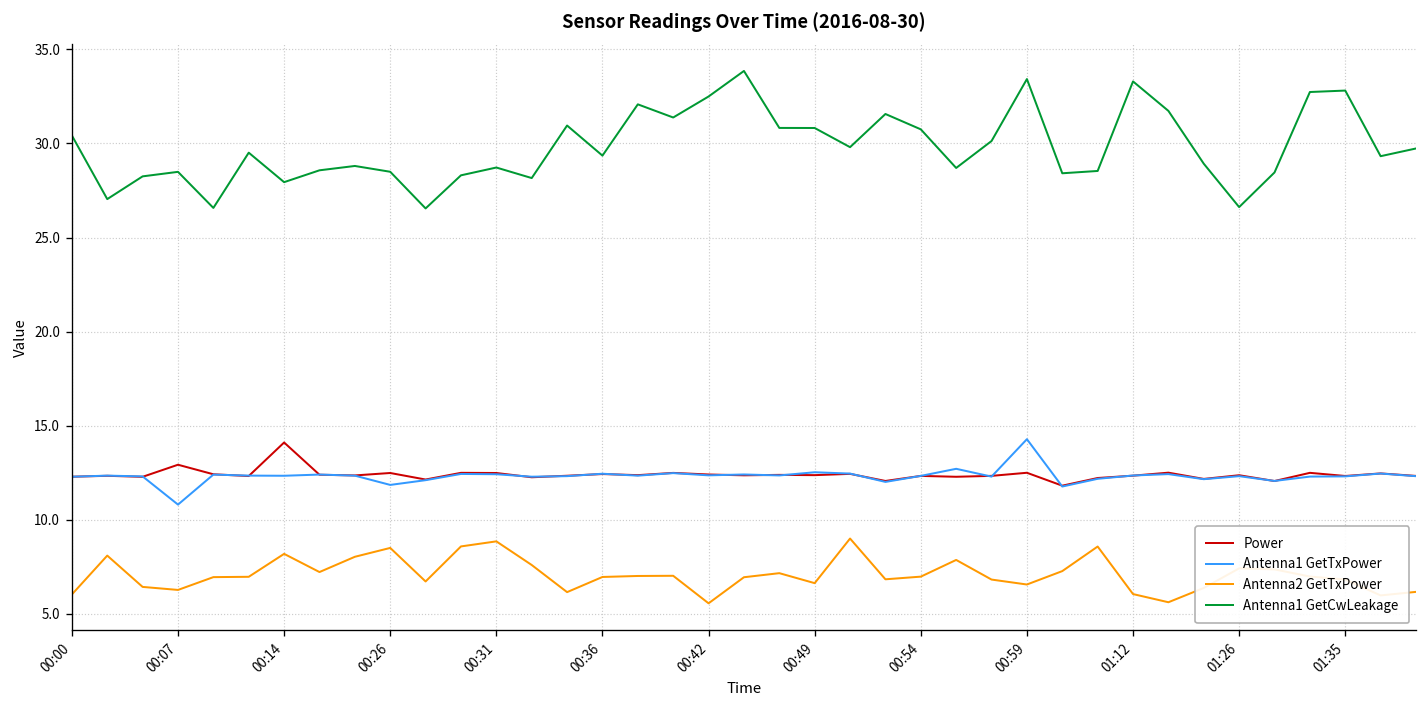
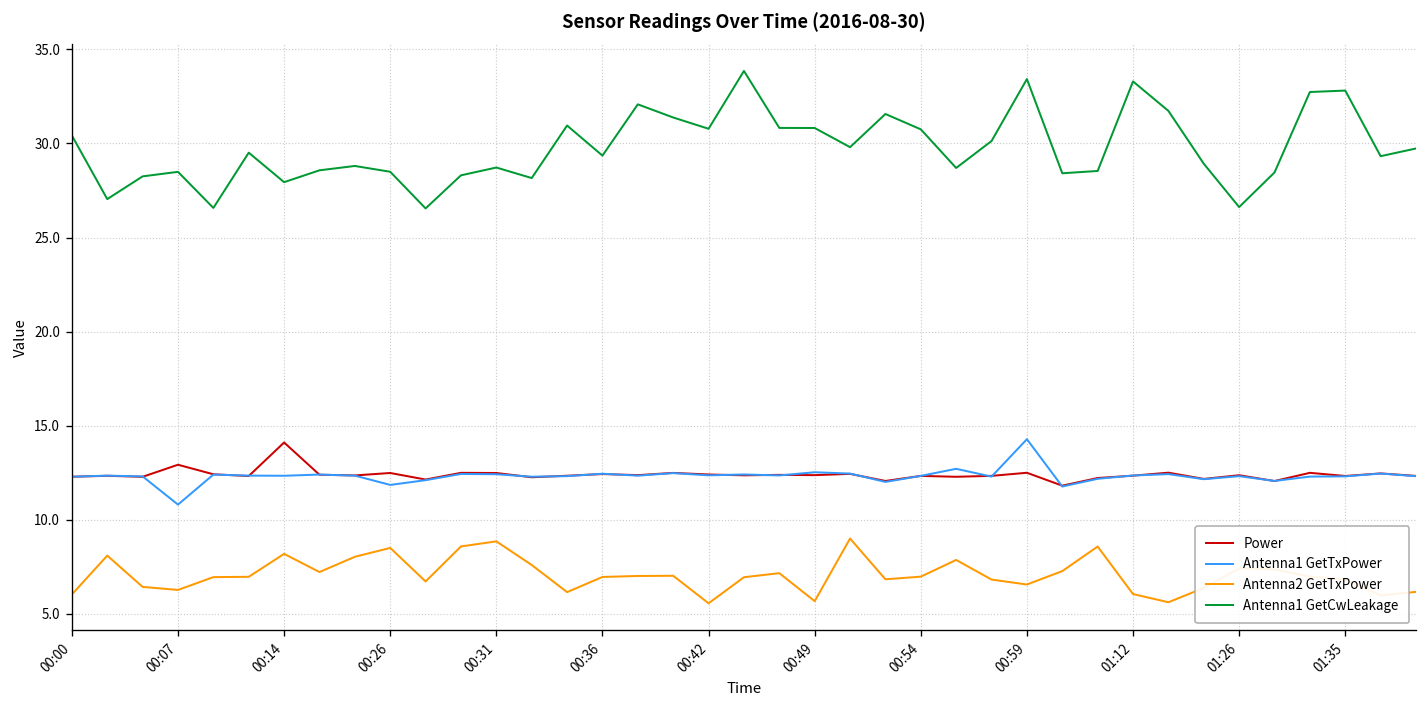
Antenna1 GetCwLeakage, 00:42: 32.5 -> 30.8
Antenna2 GetTxPower, 00:49: 6.6 -> 5.7
